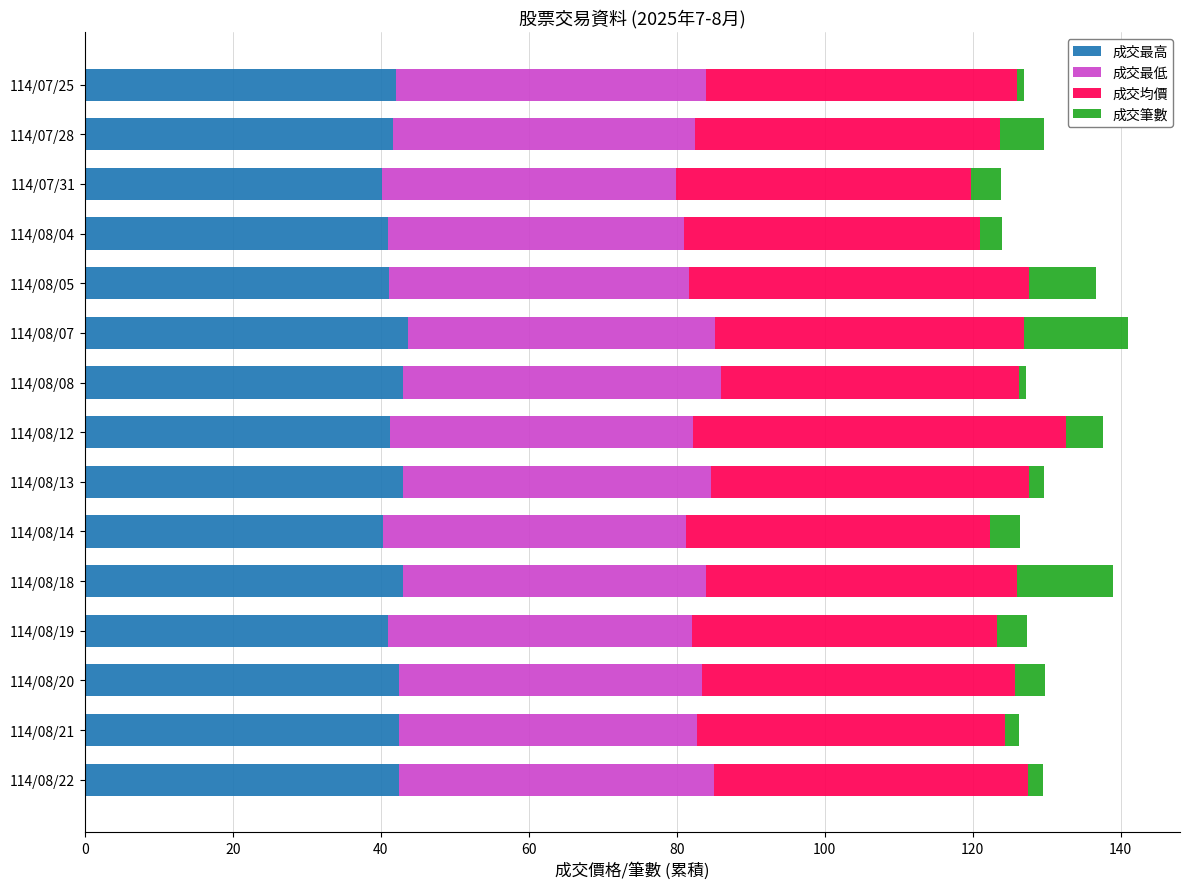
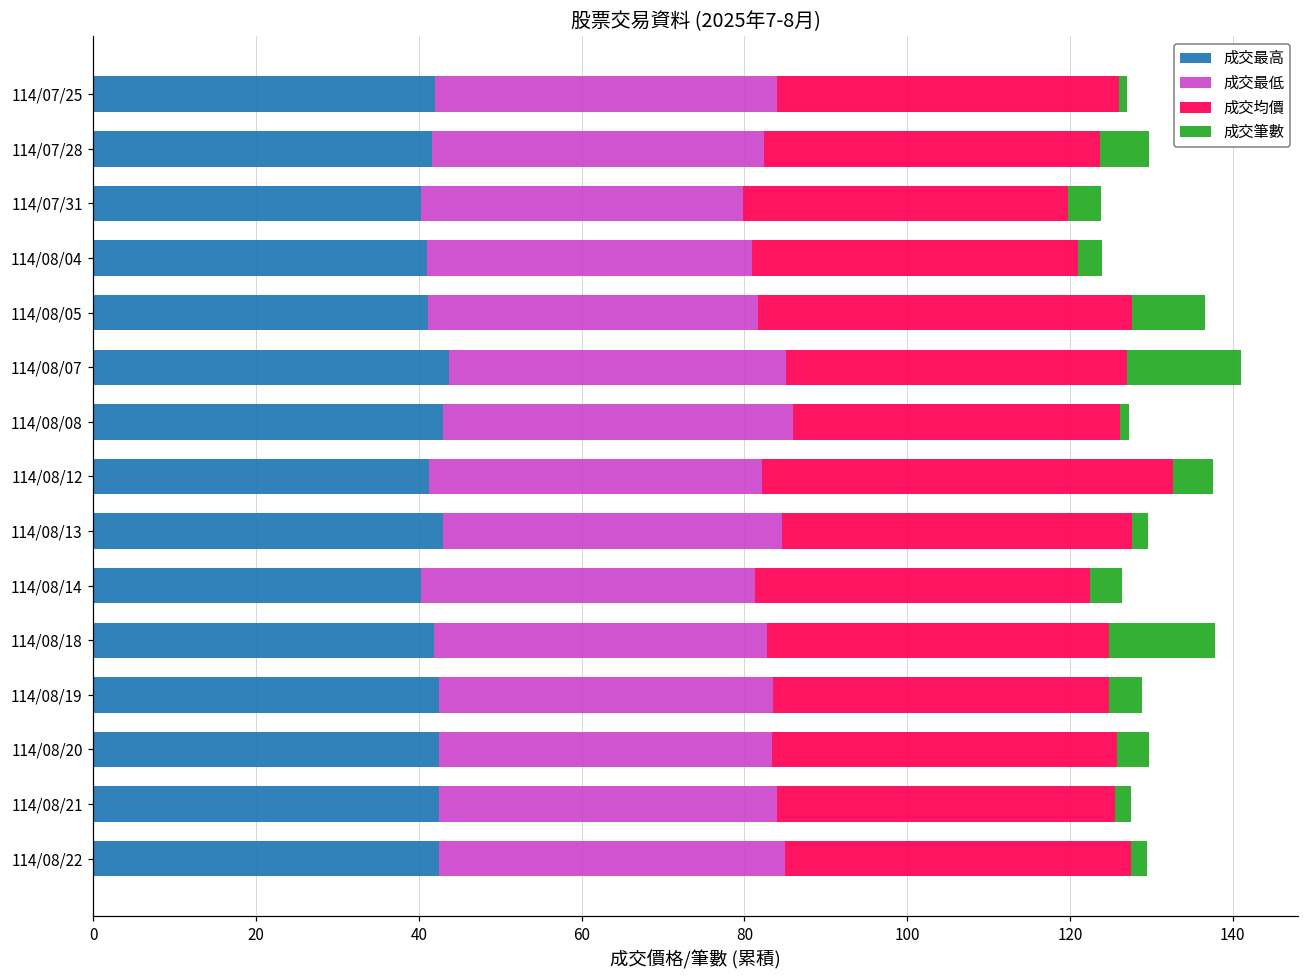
成交最高, 114/08/18: 43 -> 42
成交最高, 114/08/19: 41 -> 43
成交最低, 114/08/21: 40 -> 42
